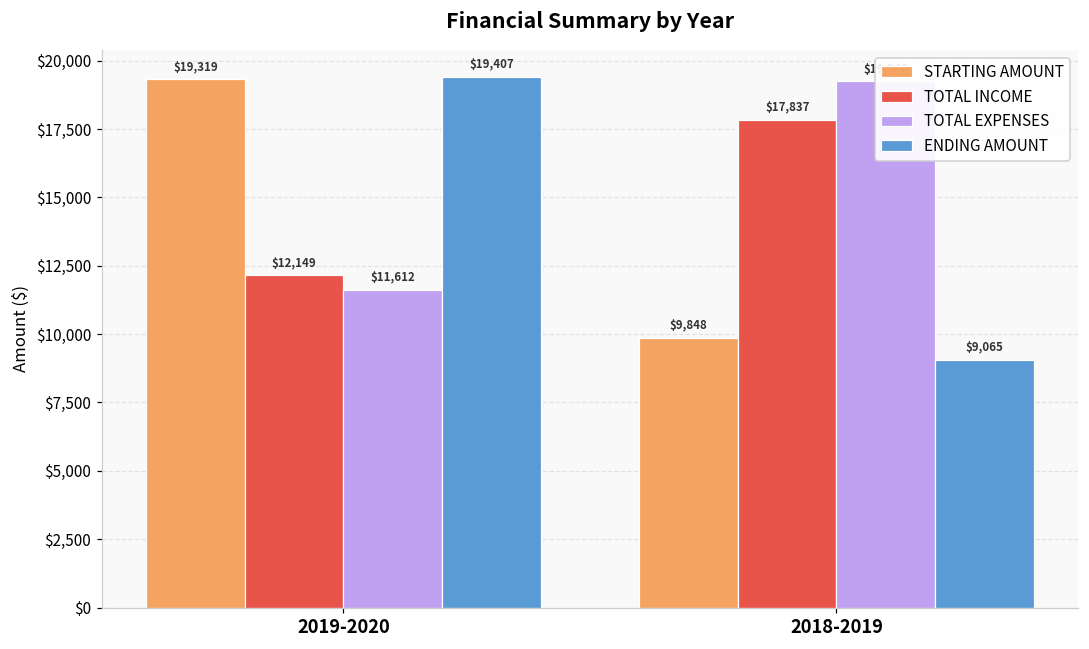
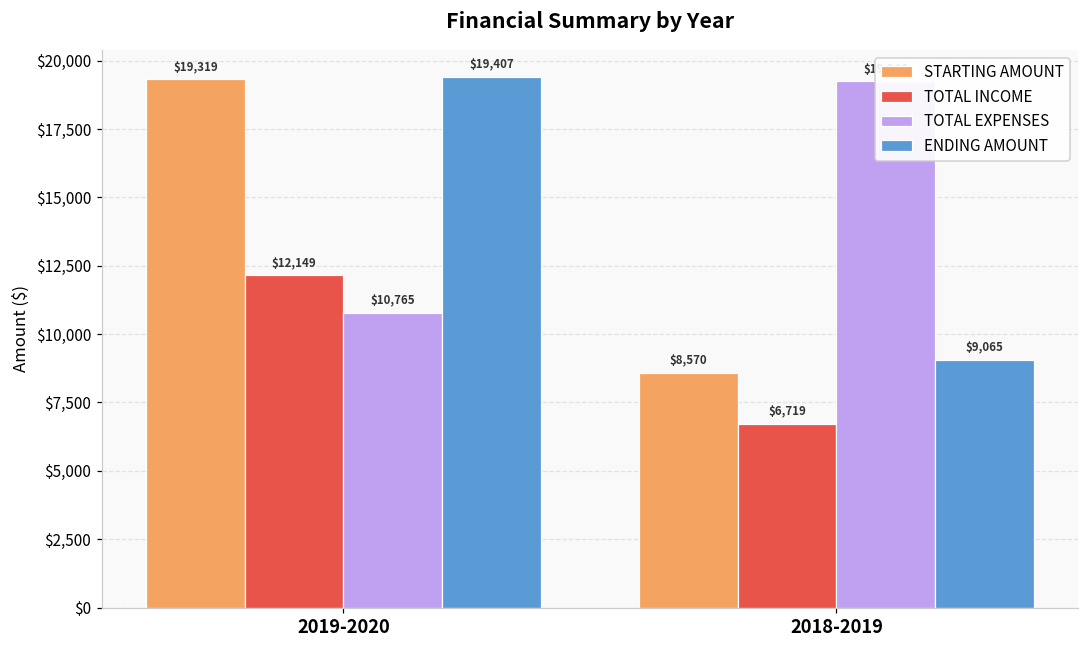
TOTAL EXPENSES, 2019-2020: $11,612 -> $10,765
STARTING AMOUNT, 2018-2019: $9,848 -> $8,570
TOTAL INCOME, 2018-2019: $17,837 -> $6,719
